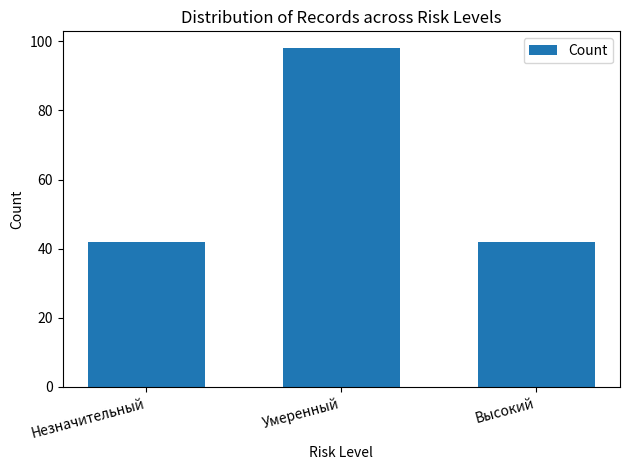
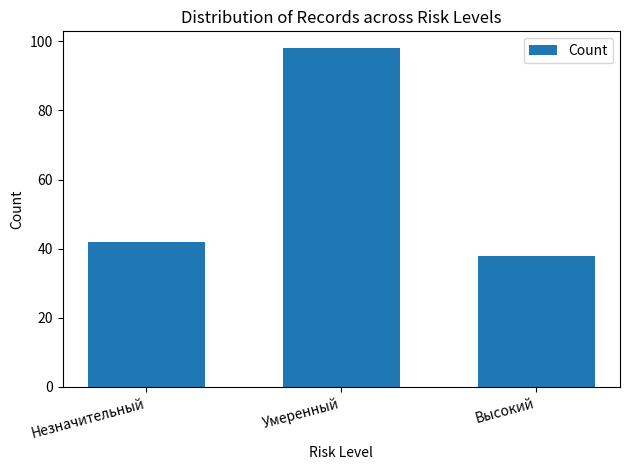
Высокий: 42 -> 38
